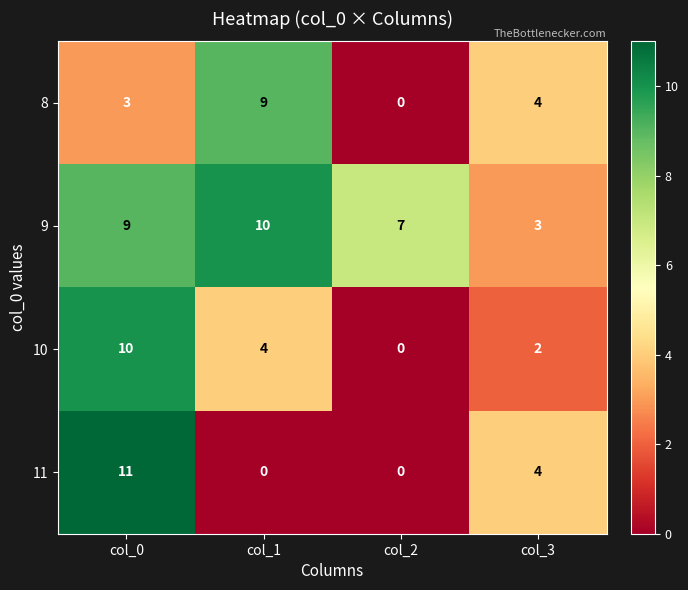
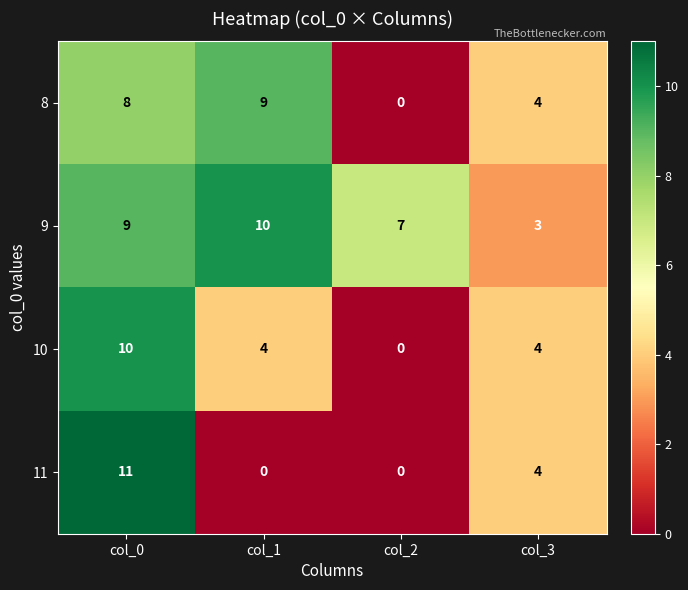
8, col_0: 3 -> 8
10, col_3: 2 -> 4
